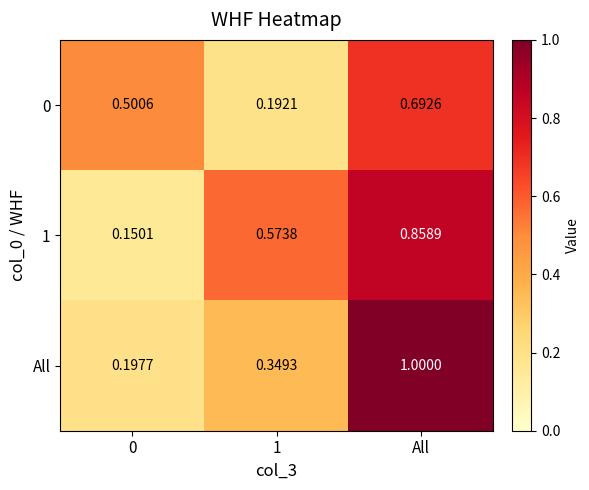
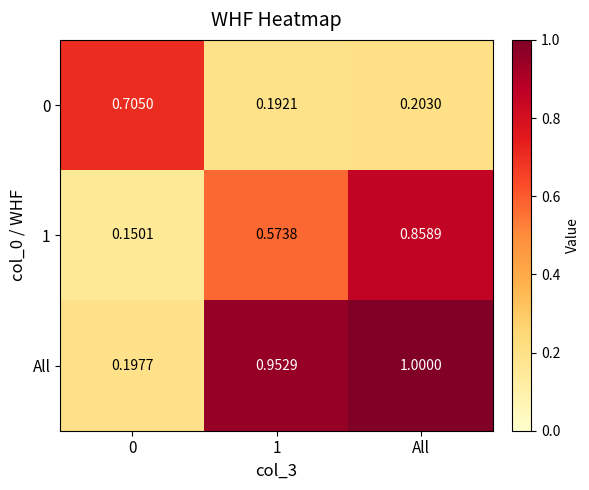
0, 0: 0.5006 -> 0.7050
0, All: 0.6926 -> 0.2030
All, 1: 0.3493 -> 0.9529
